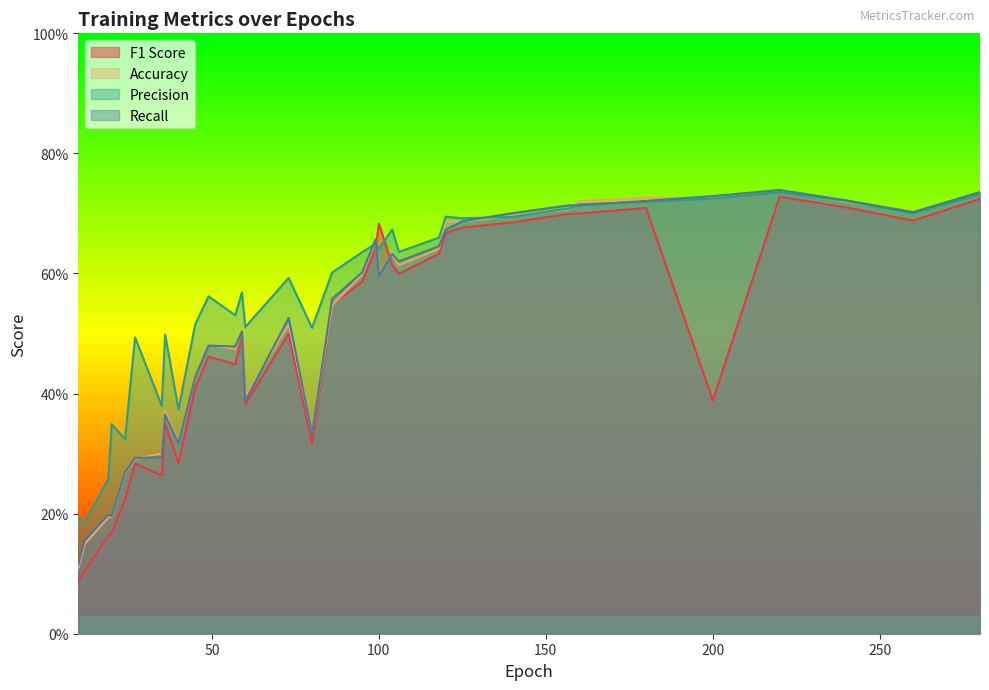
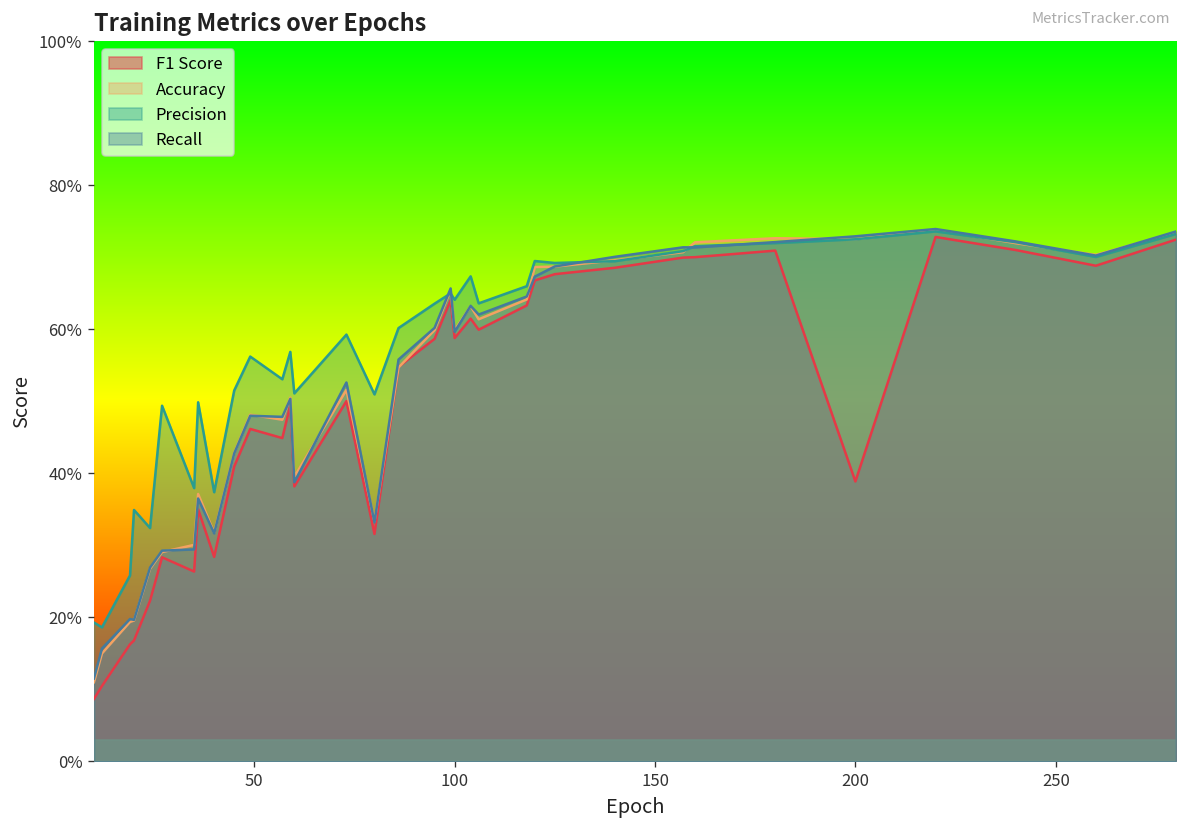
F1 Score, 100: 68% -> 59%
